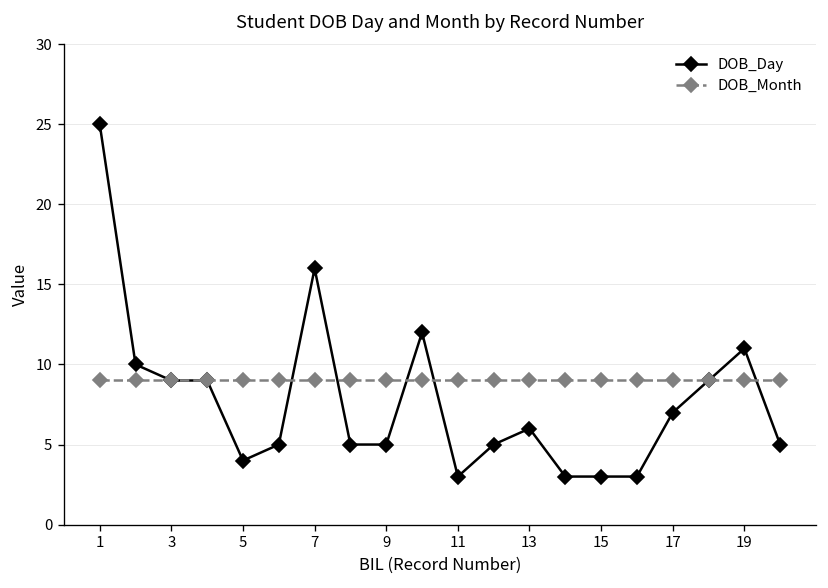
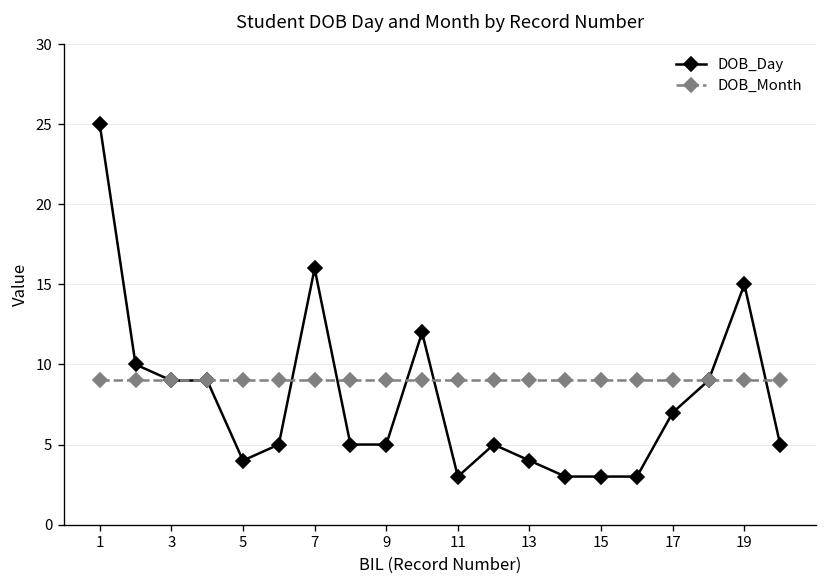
DOB_Day, 13: 6 -> 4
DOB_Day, 19: 11 -> 15
